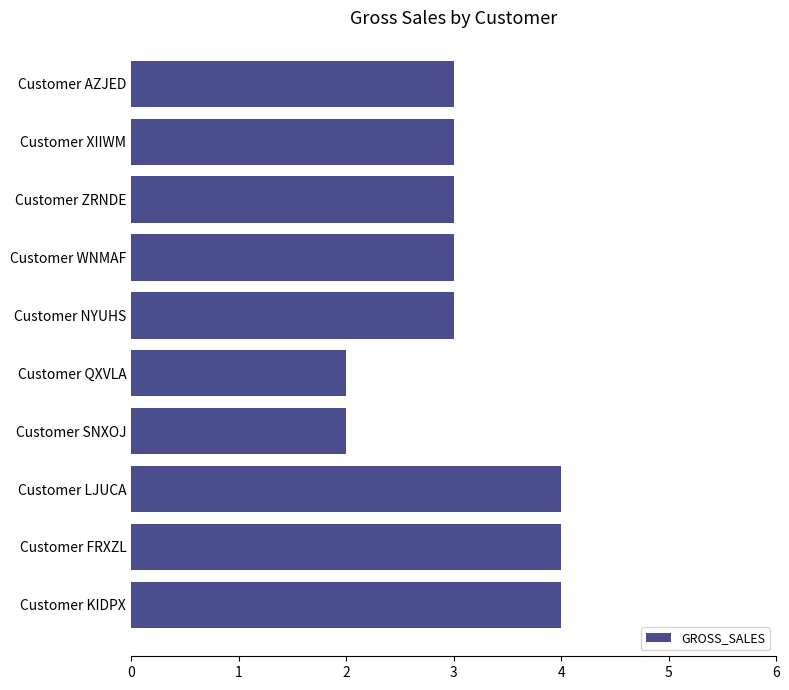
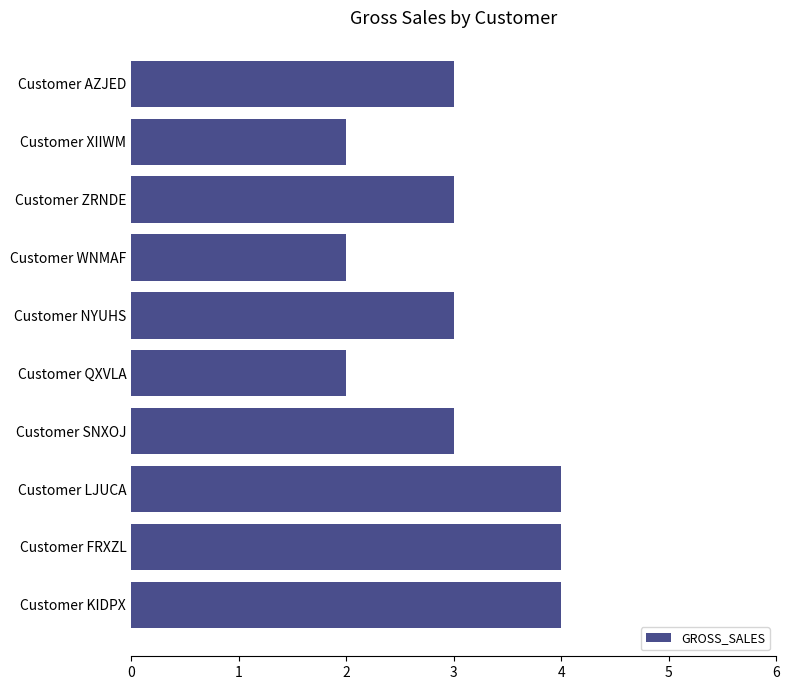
Customer XIIWM: 3 -> 2
Customer WNMAF: 3 -> 2
Customer SNXOJ: 2 -> 3
